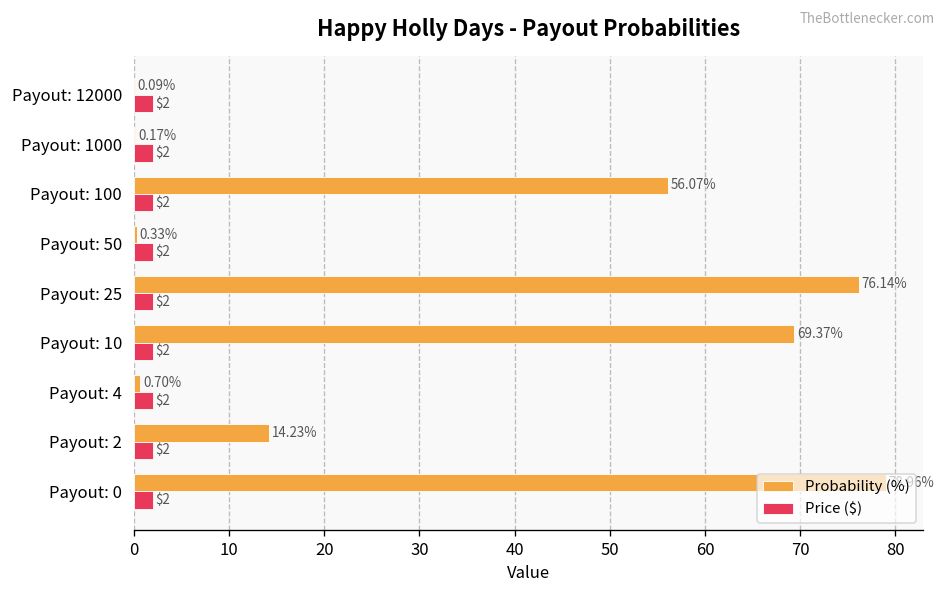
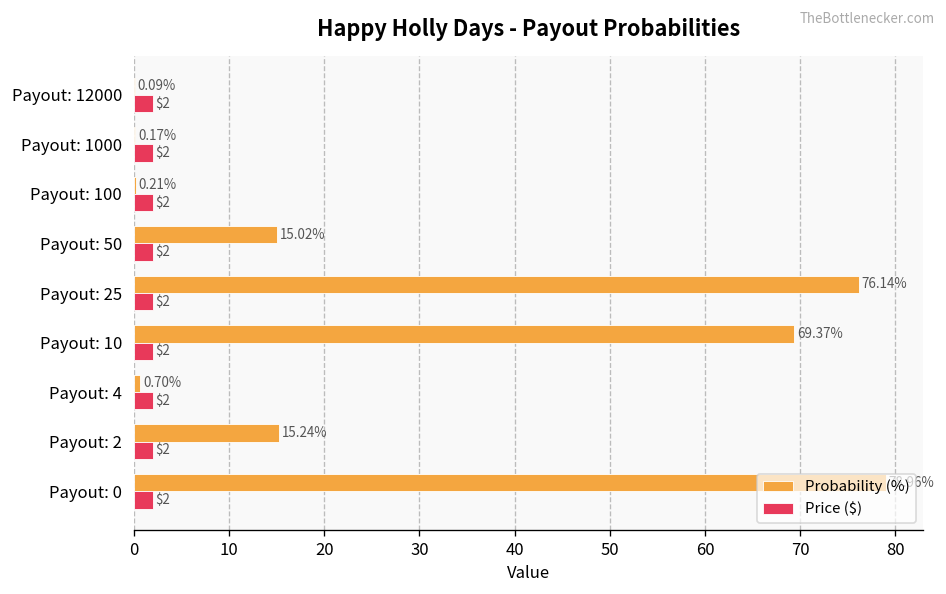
Probability (%), Payout: 100: 56.07% -> 0.21%
Probability (%), Payout: 50: 0.33% -> 15.02%
Probability (%), Payout: 2: 14.23% -> 15.24%
